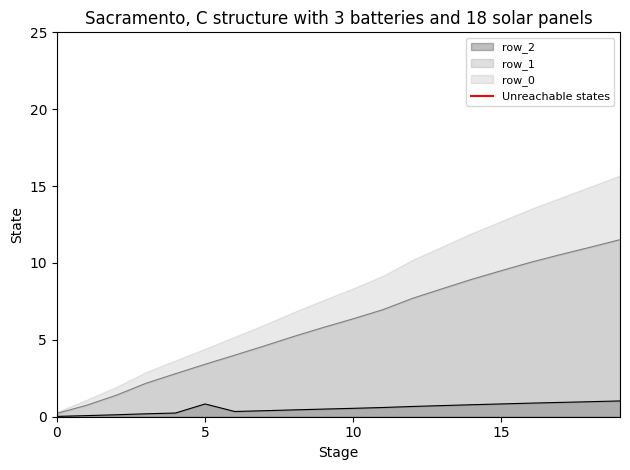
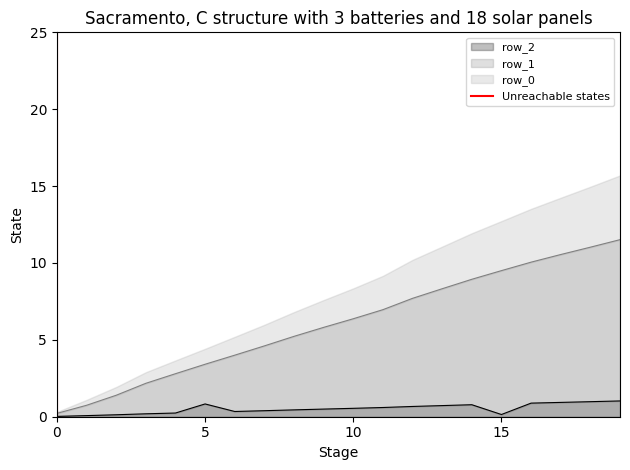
row_2, 15: 0.8 -> 0.1
